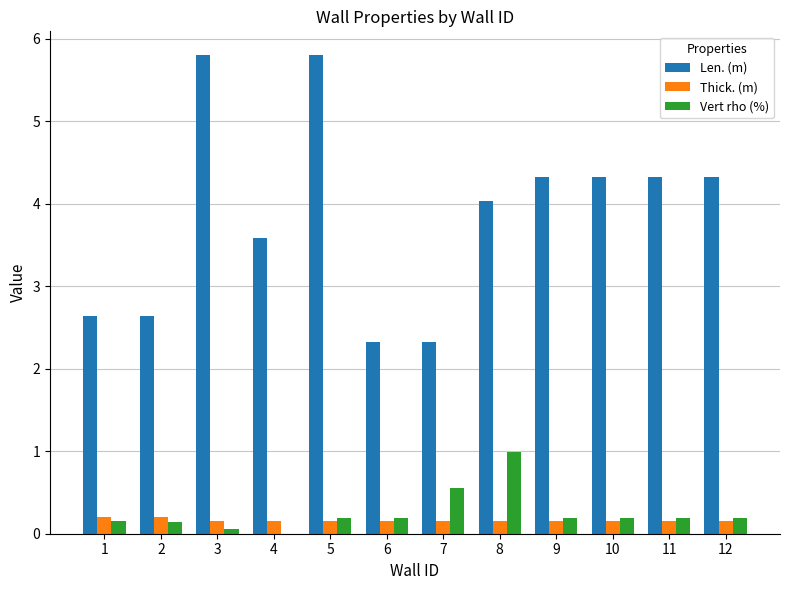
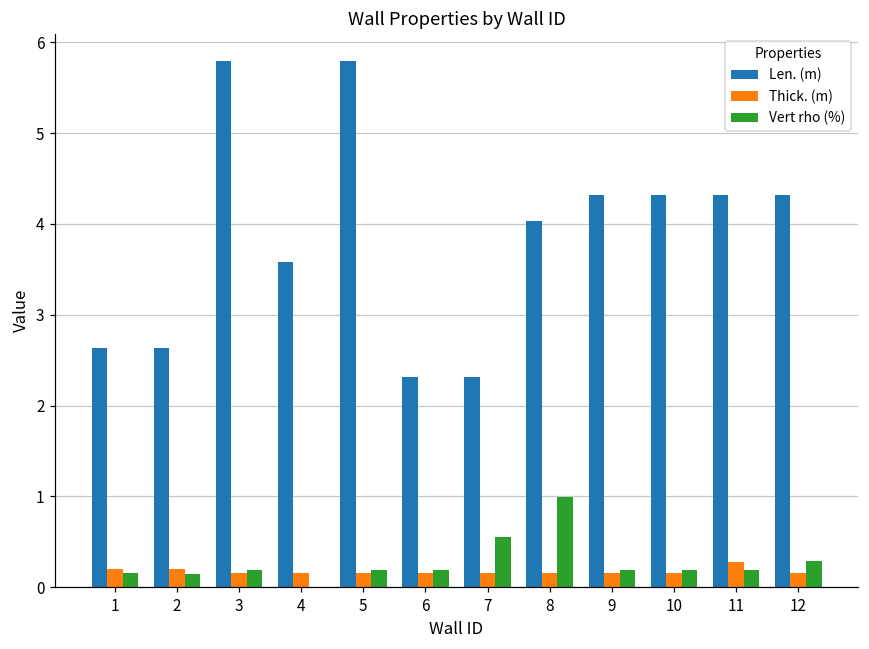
Vert rho (%), 3: 0.1 -> 0.2
Thick. (m), 11: 0.2 -> 0.3
Vert rho (%), 12: 0.2 -> 0.3
